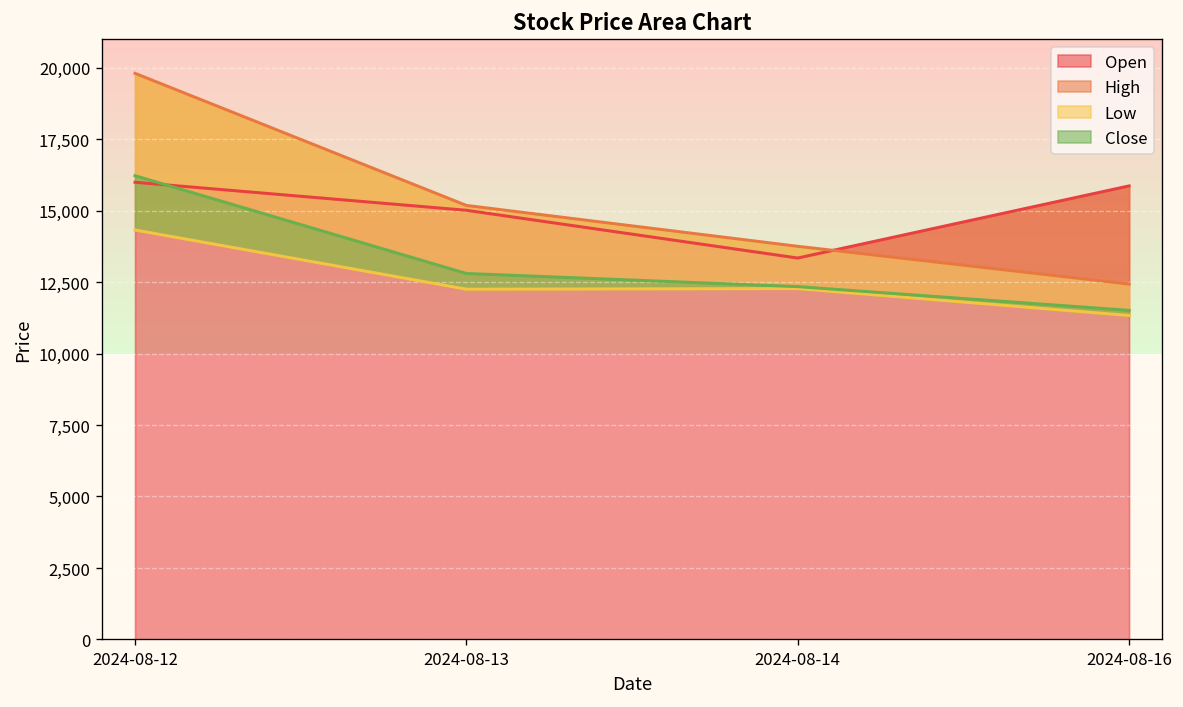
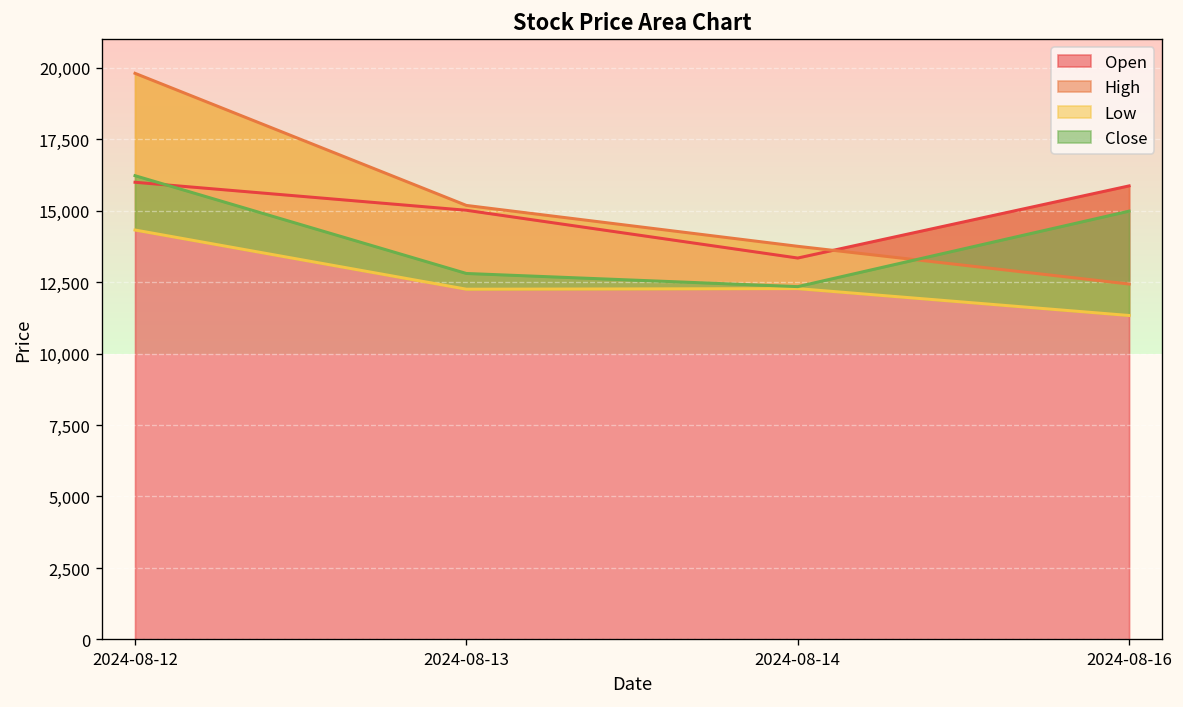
Close, 2024-08-16: 11,500 -> 15,000
